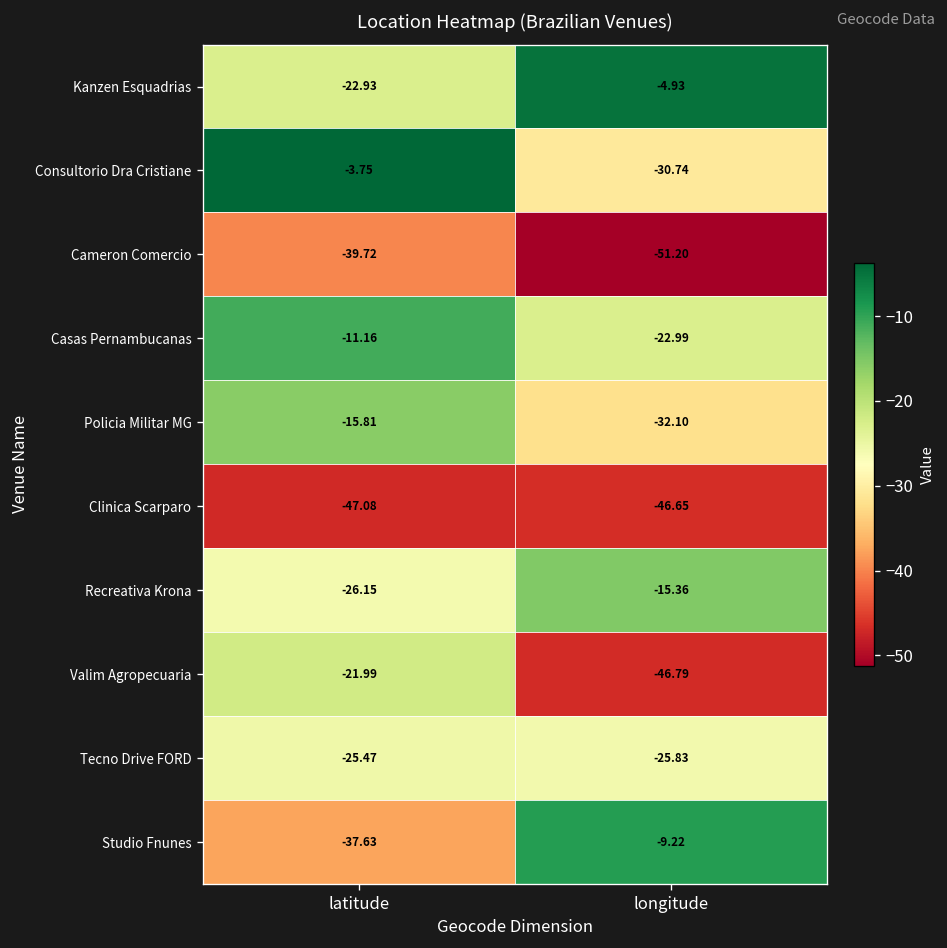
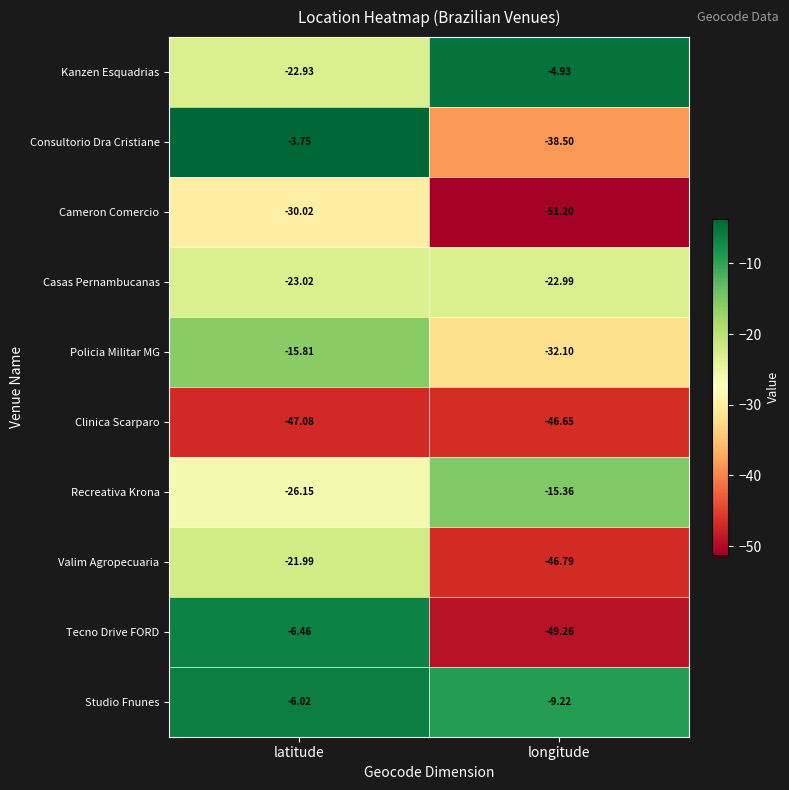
Consultorio Dra Cristiane, longitude: -30.74 -> -38.50
Cameron Comercio, latitude: -39.72 -> -30.02
Casas Pernambucanas, latitude: -11.16 -> -23.02
Tecno Drive FORD, latitude: -25.47 -> -6.46
Tecno Drive FORD, longitude: -25.83 -> -49.26
Studio Fnunes, latitude: -37.63 -> -6.02
